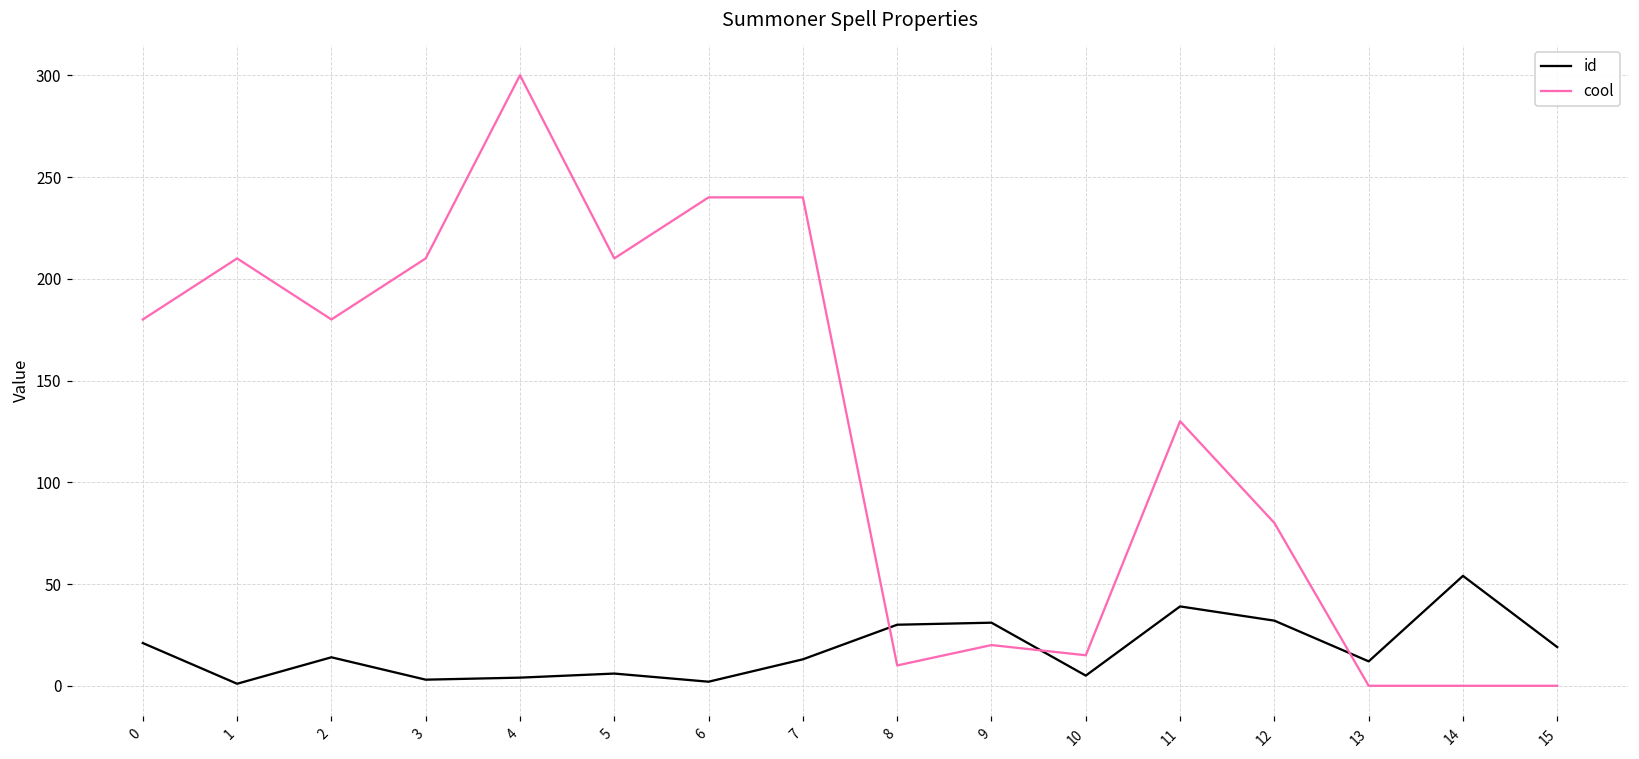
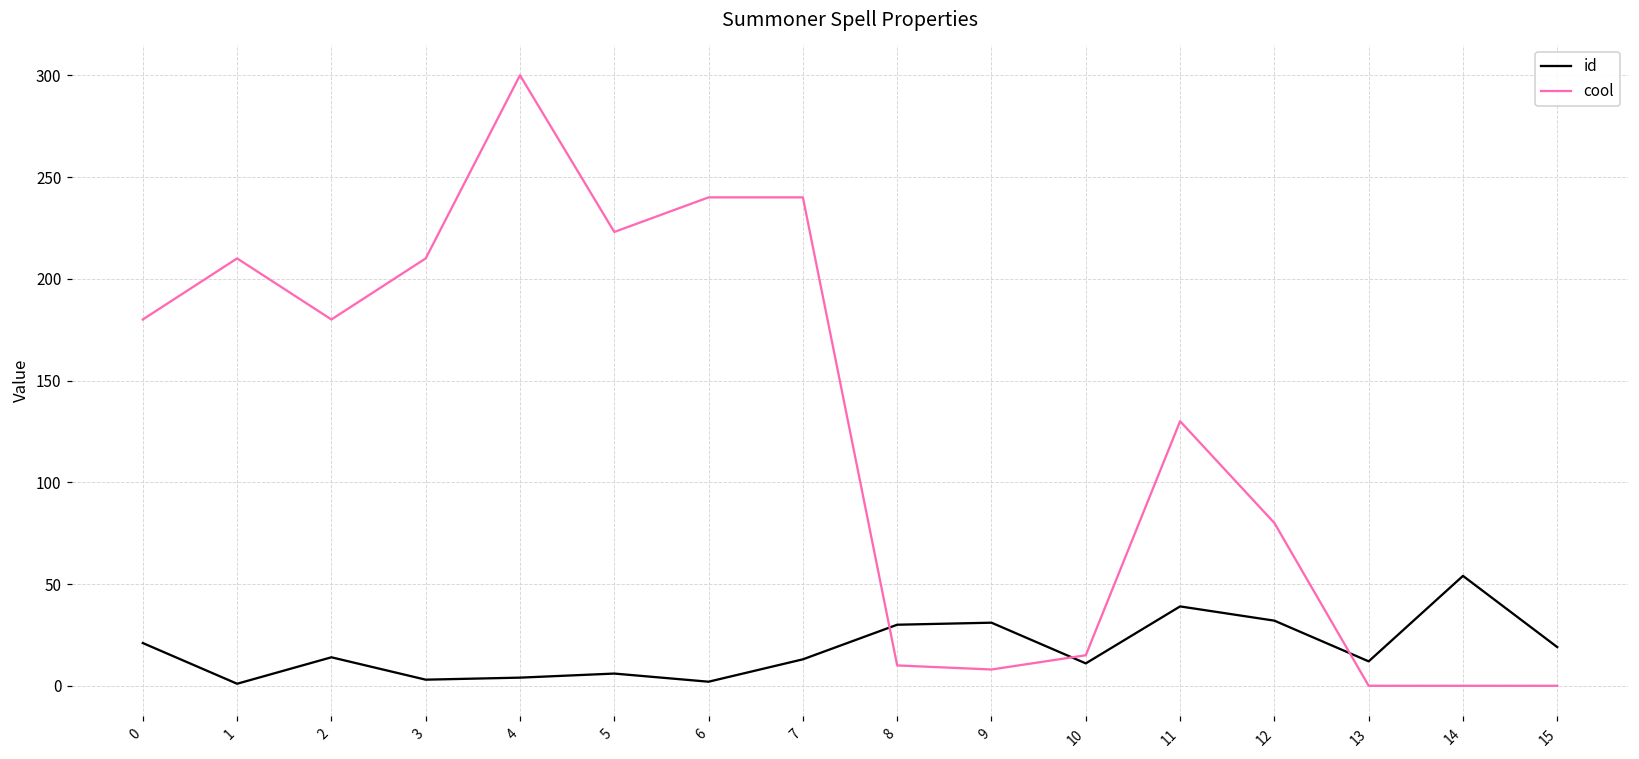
cool, 5: 210 -> 223
cool, 9: 20 -> 8
id, 10: 5 -> 11
